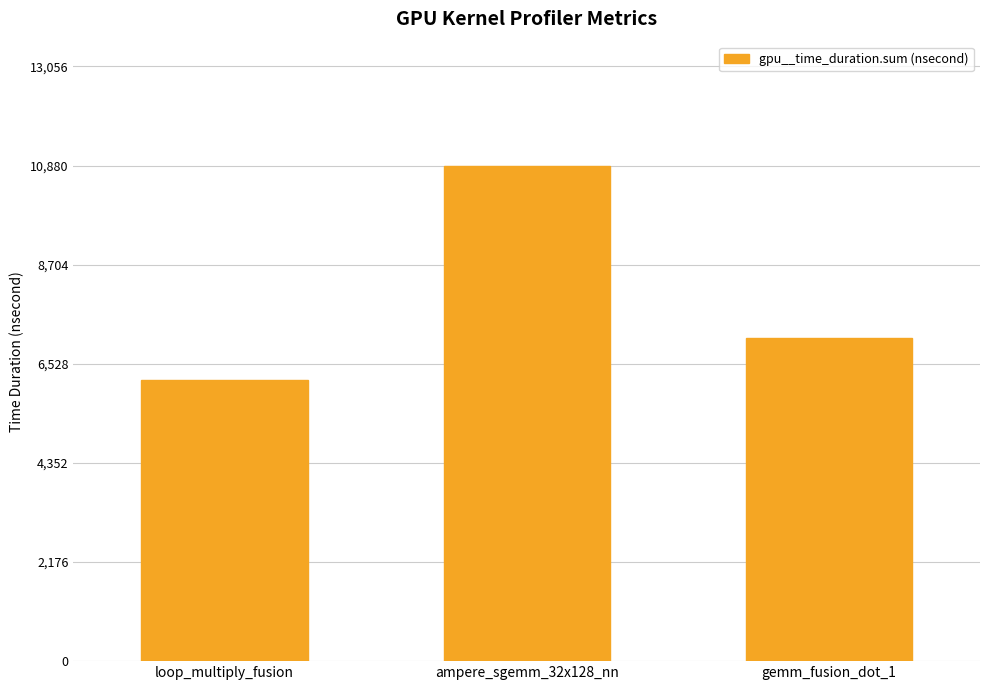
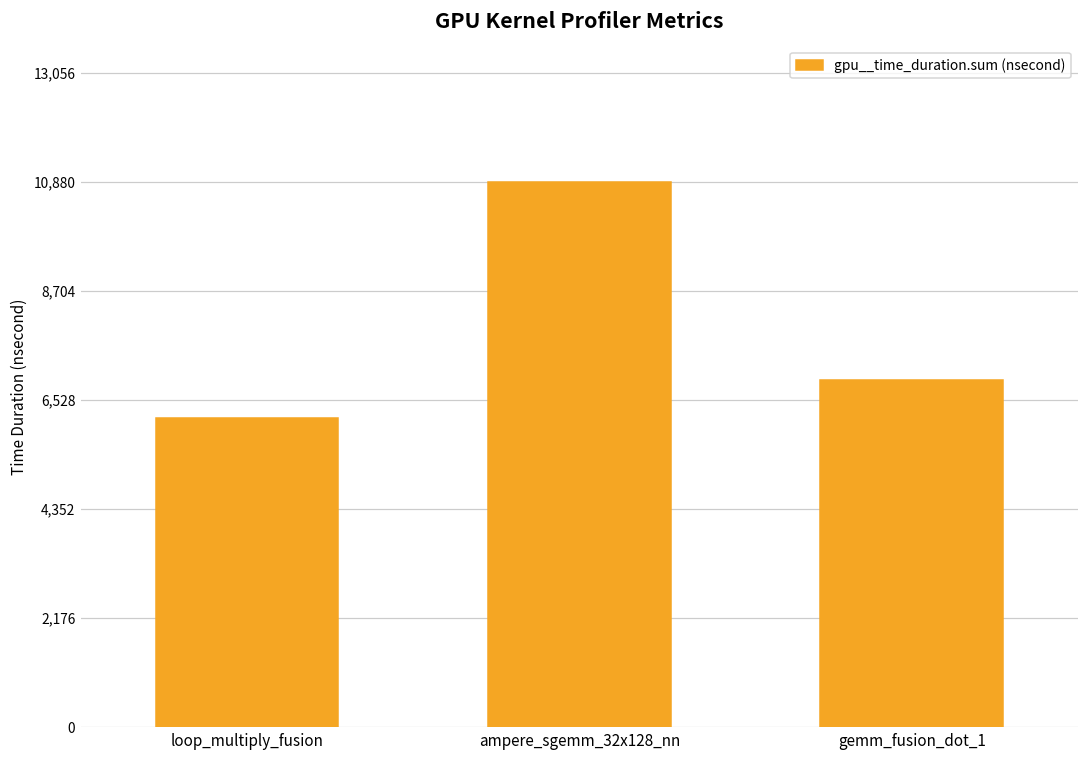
gemm_fusion_dot_1: 7,100 -> 6,900
